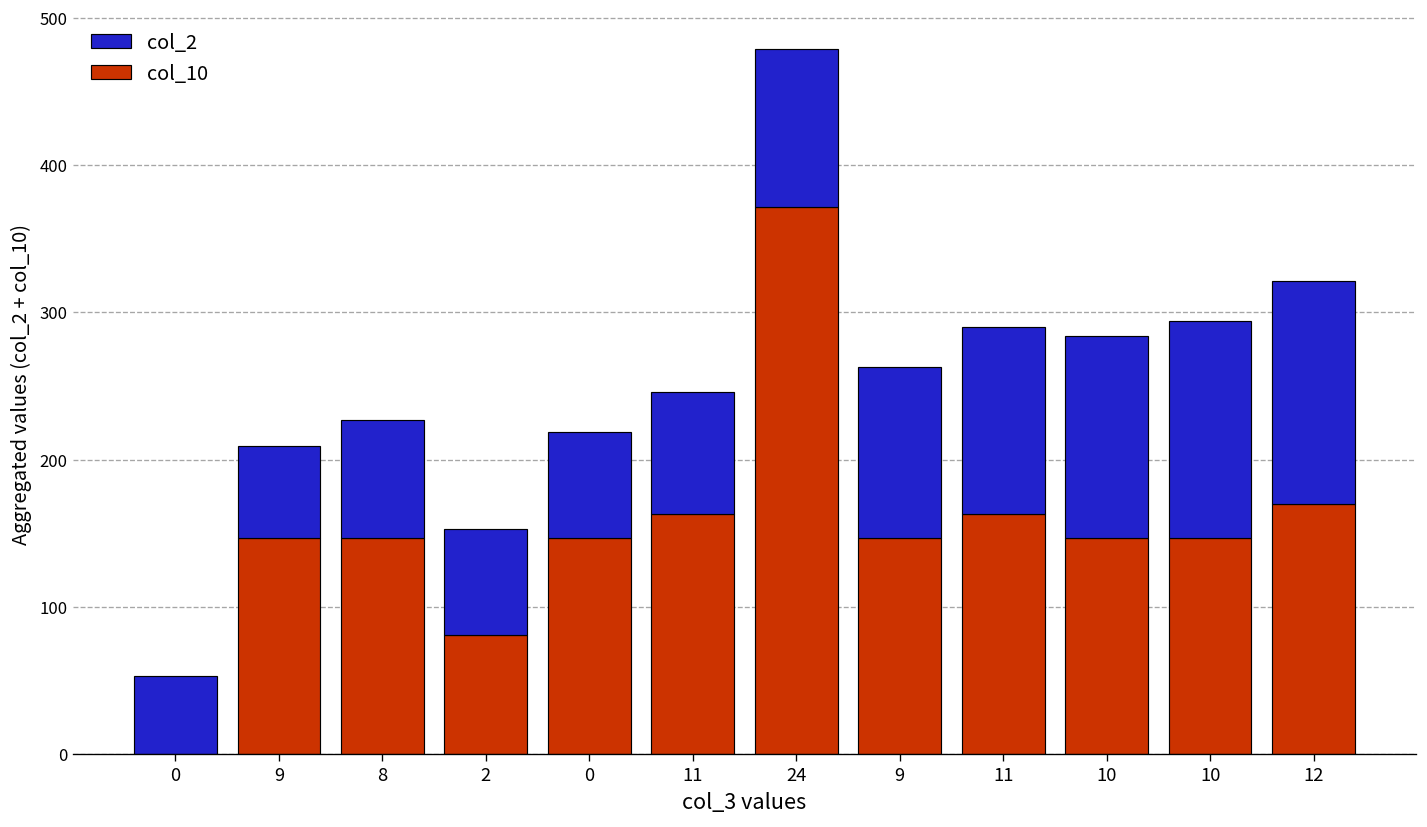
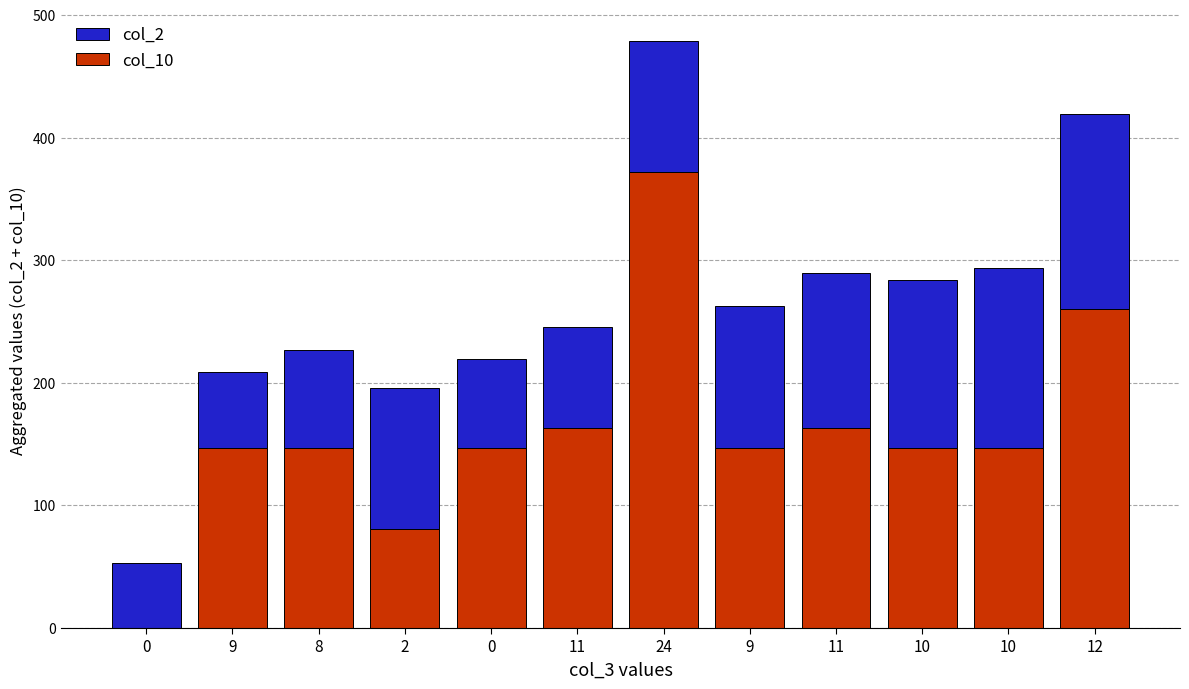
col_2, 2: 72 -> 115
col_10, 12: 170 -> 261
col_2, 12: 151 -> 159
